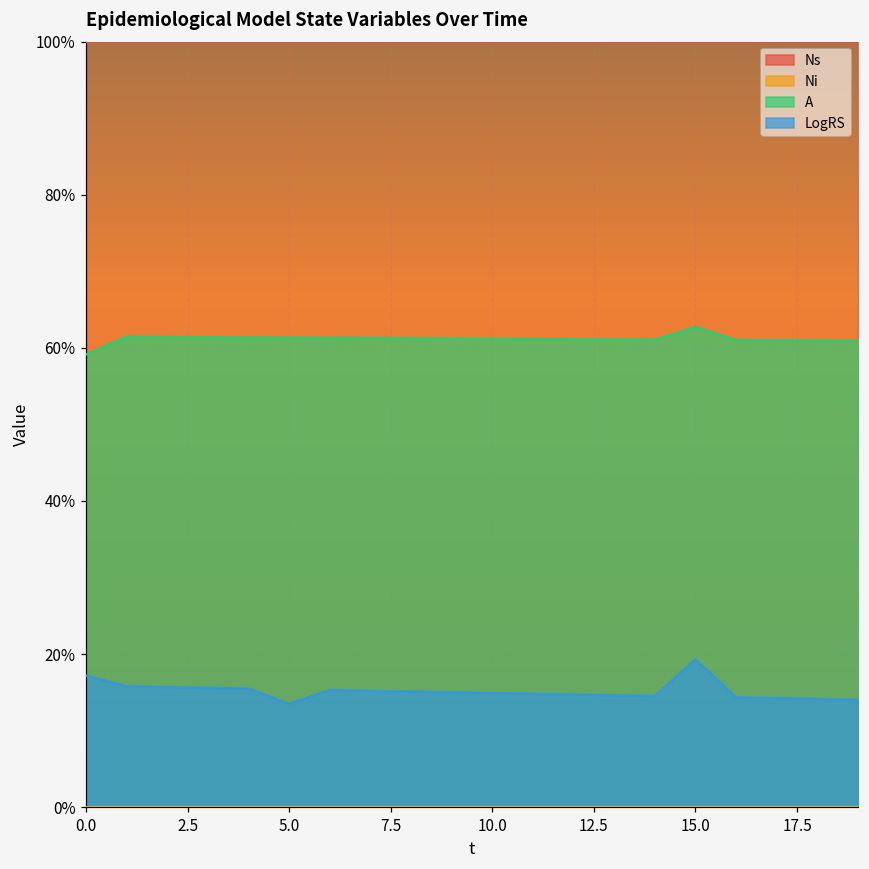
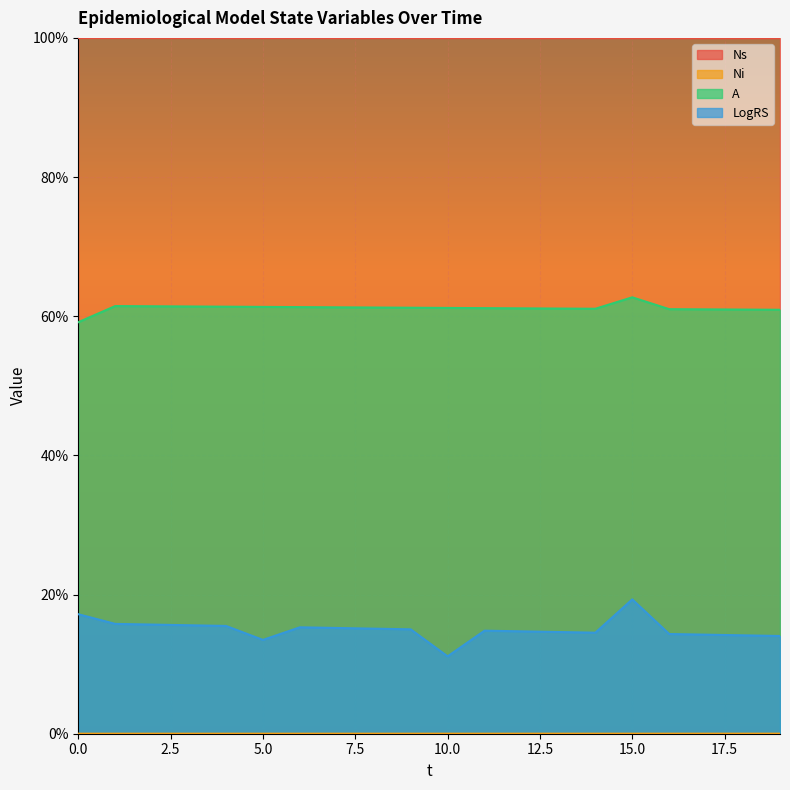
LogRS, 10.0: 15% -> 11%
